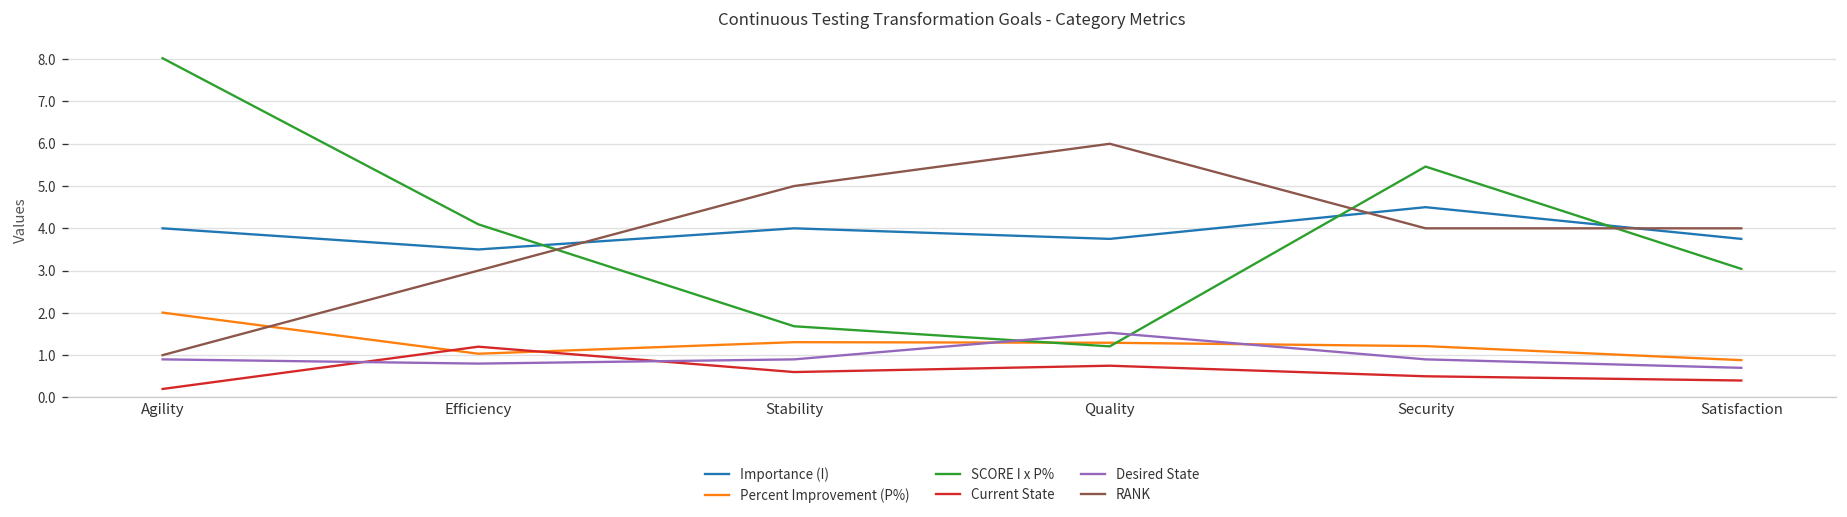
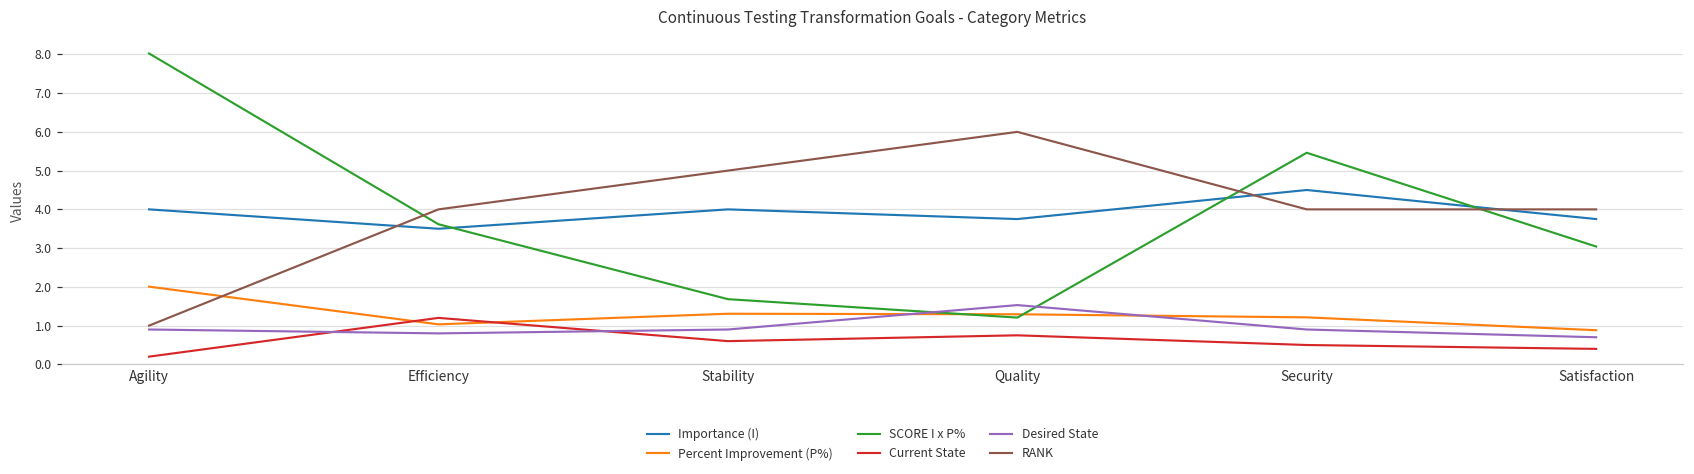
SCORE I x P%, Efficiency: 4.1 -> 3.6
RANK, Efficiency: 3 -> 4
